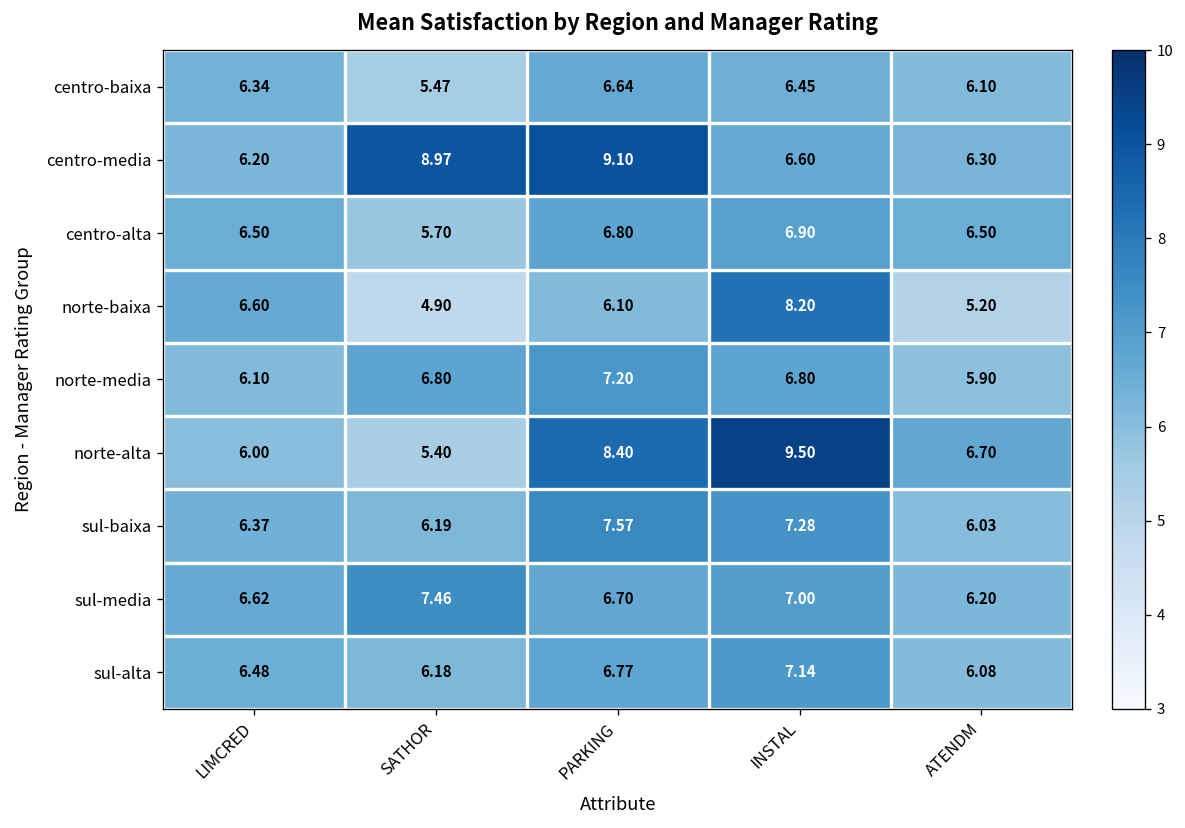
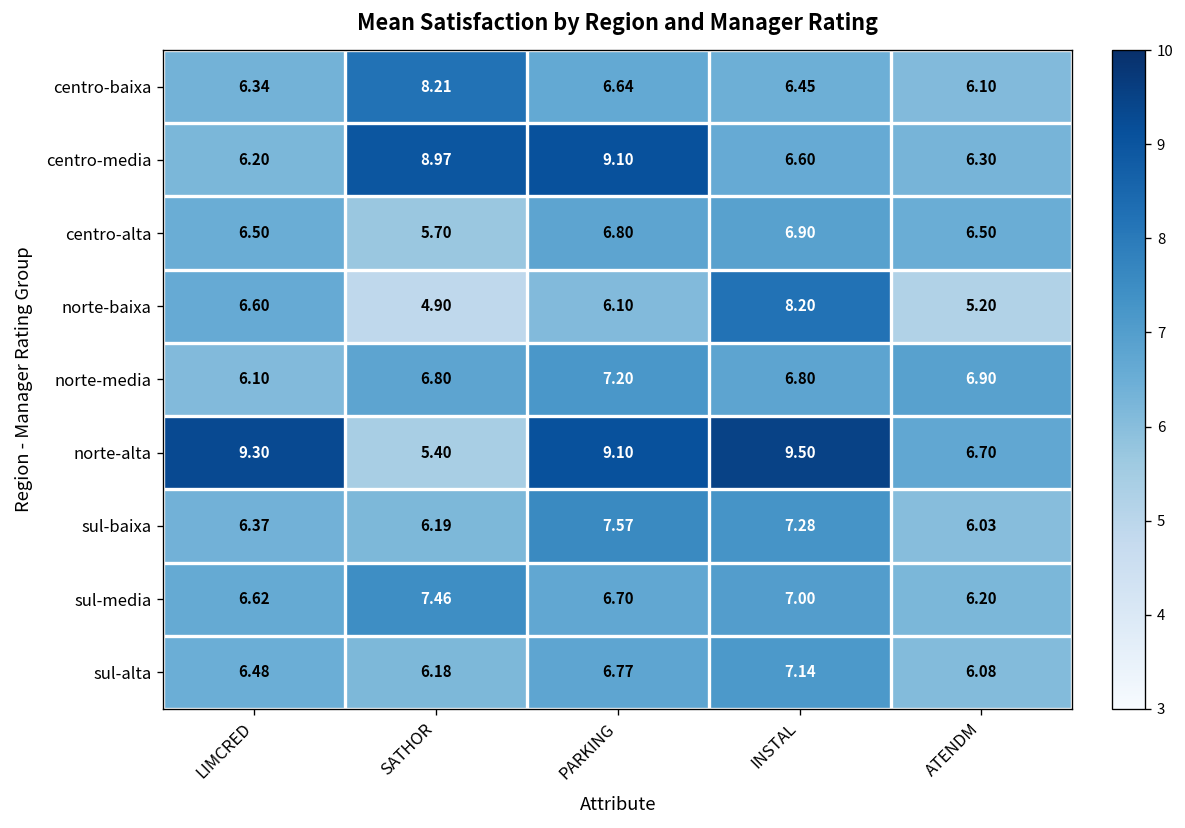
centro-baixa, SATHOR: 5.47 -> 8.21
norte-media, ATENDM: 5.90 -> 6.90
norte-alta, LIMCRED: 6.00 -> 9.30
norte-alta, PARKING: 8.40 -> 9.10
